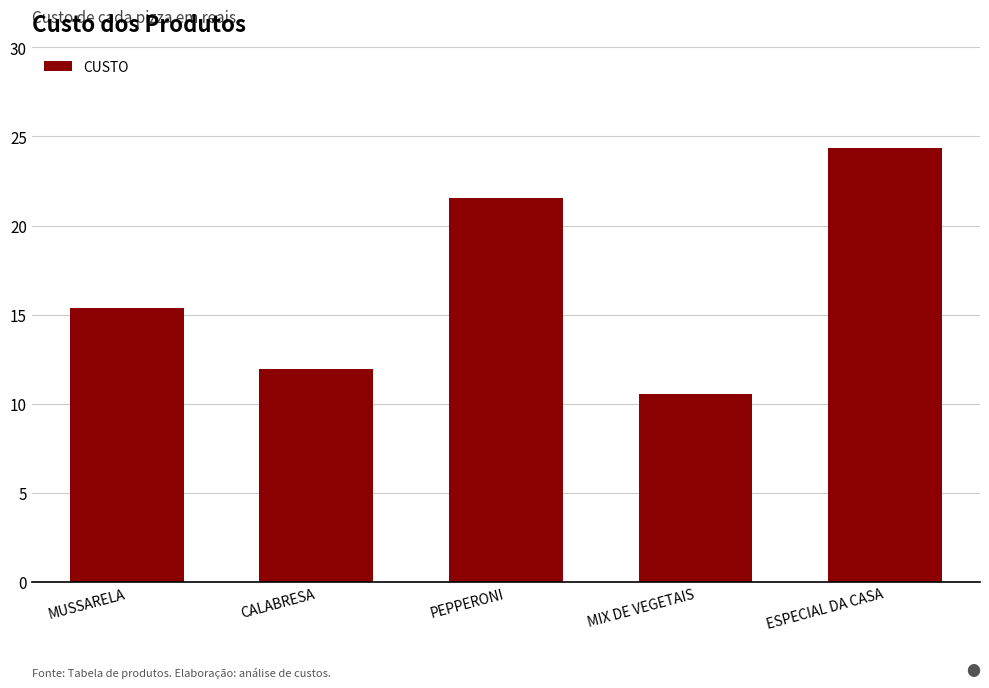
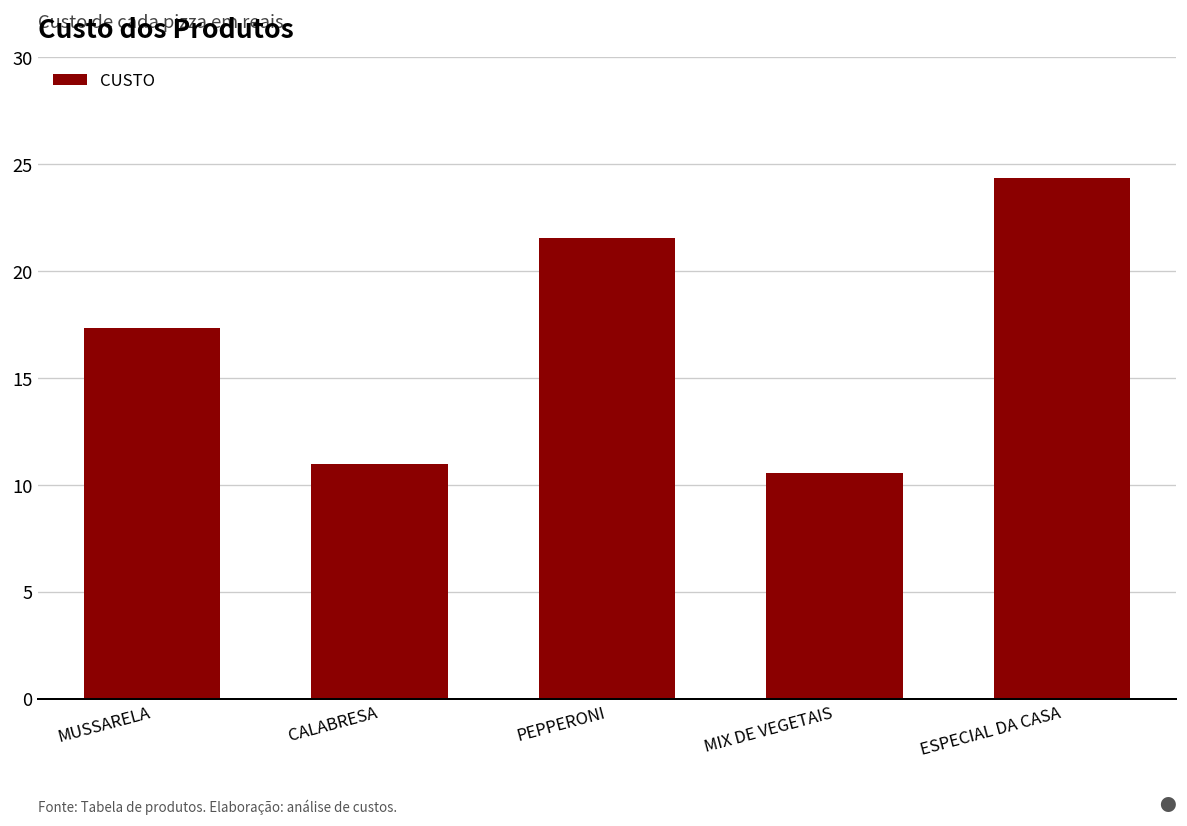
MUSSARELA: 15.4 -> 17.4
CALABRESA: 12.0 -> 11.0
